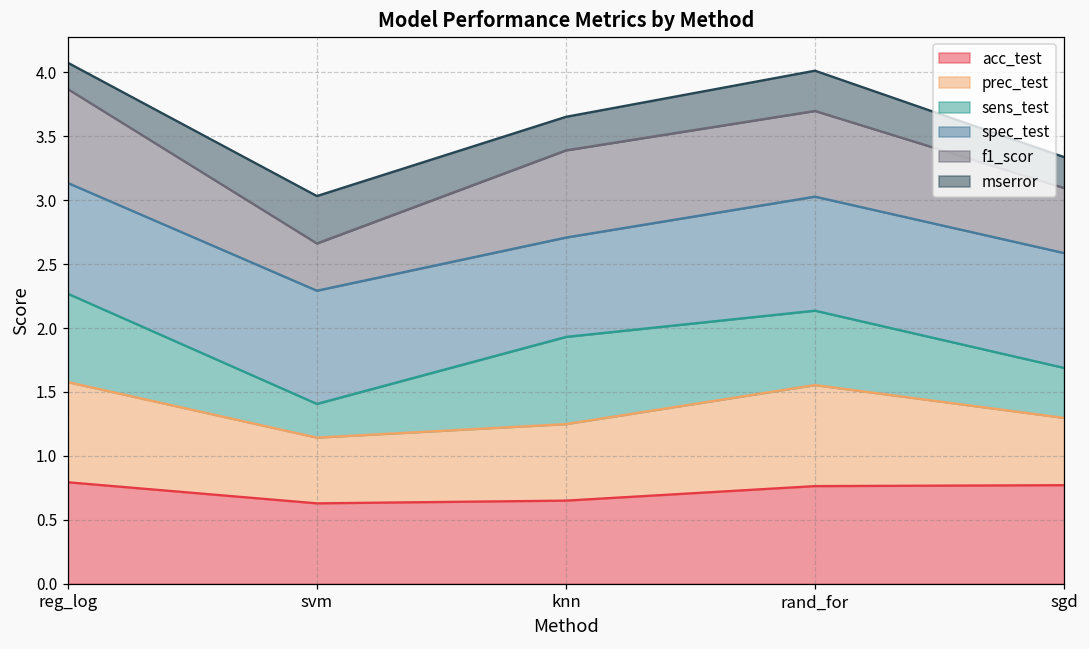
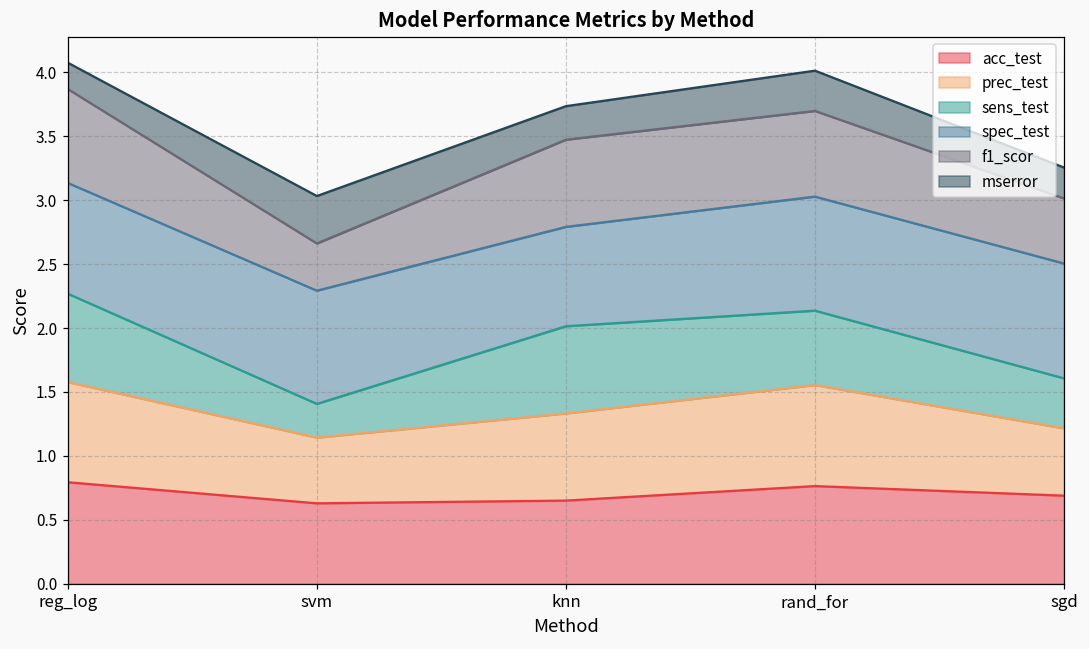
prec_test, knn: 0.60 -> 0.68
acc_test, sgd: 0.77 -> 0.69
